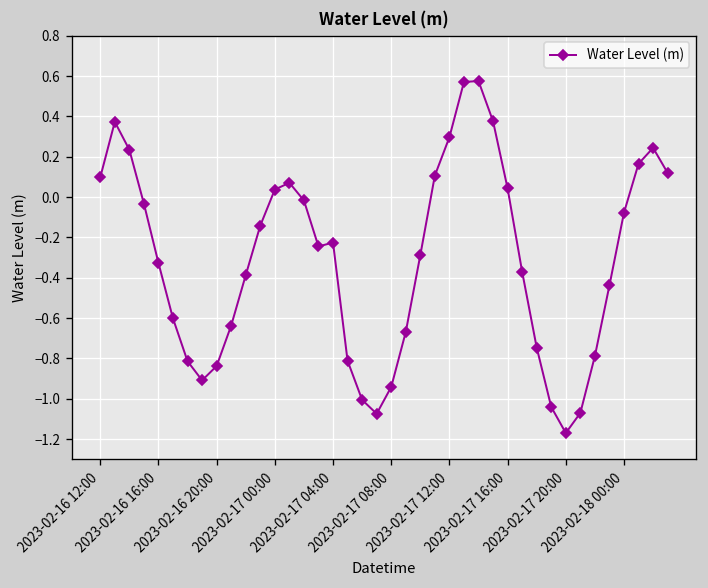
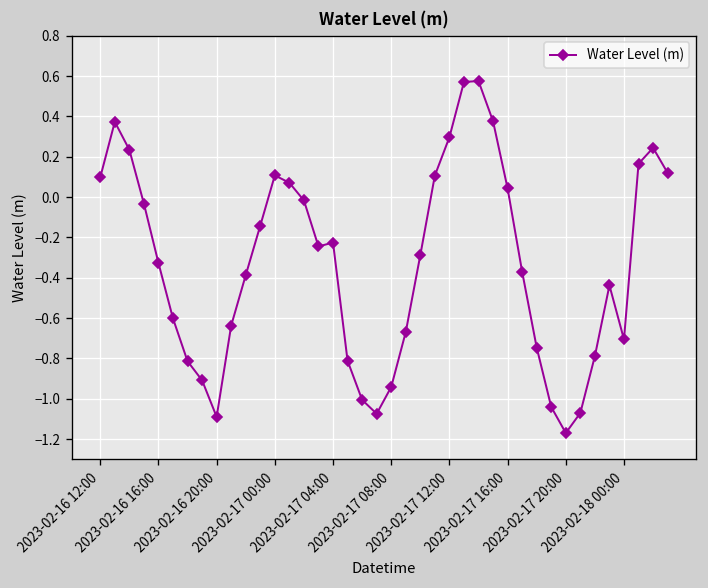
2023-02-16 20:00: -0.84 -> -1.09
2023-02-17 00:00: 0.04 -> 0.11
2023-02-18 00:00: -0.08 -> -0.71
